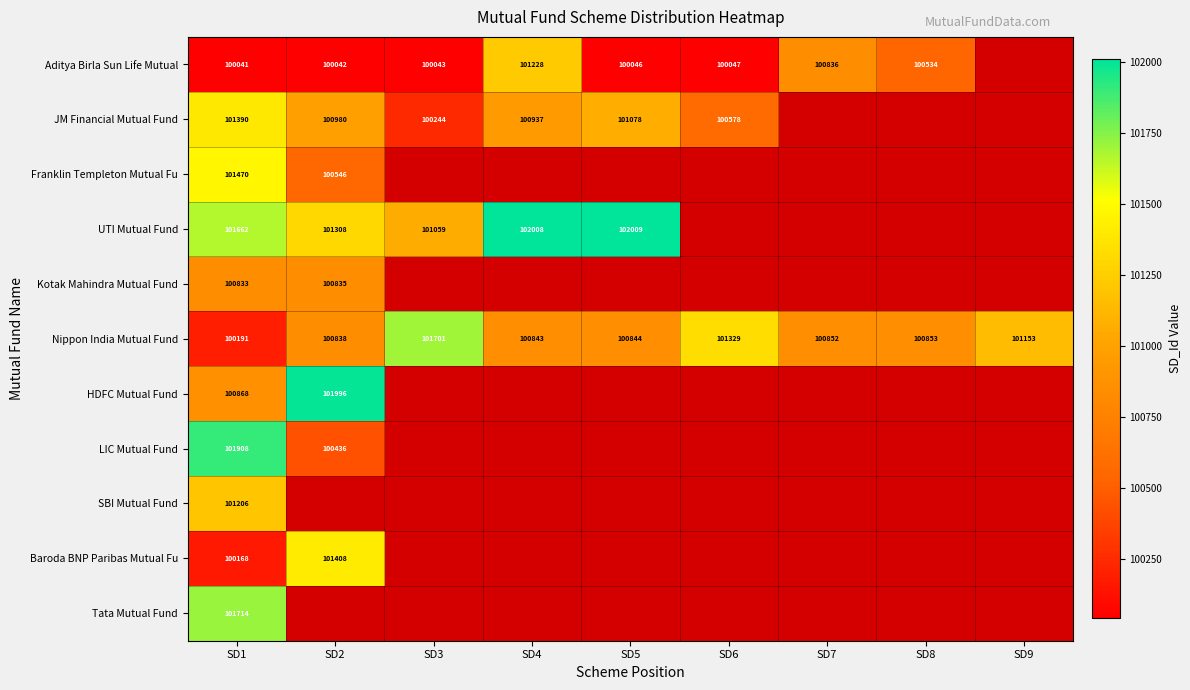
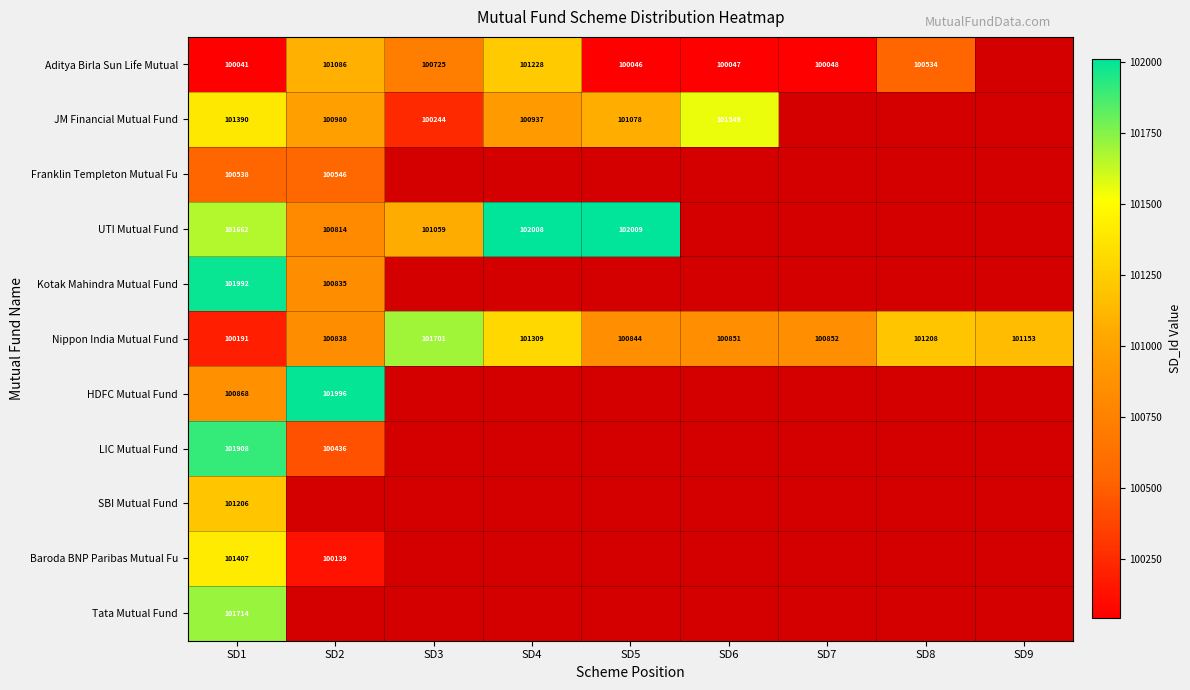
Aditya Birla Sun Life Mutual, SD2: 100042 -> 101086
Aditya Birla Sun Life Mutual, SD3: 100043 -> 100725
Aditya Birla Sun Life Mutual, SD7: 100836 -> 100048
JM Financial Mutual Fund, SD6: 100578 -> 101549
Franklin Templeton Mutual Fu, SD1: 101470 -> 100538
UTI Mutual Fund, SD2: 101308 -> 100814
Kotak Mahindra Mutual Fund, SD1: 100833 -> 101992
Nippon India Mutual Fund, SD4: 100843 -> 101309
Nippon India Mutual Fund, SD6: 101329 -> 100851
Nippon India Mutual Fund, SD8: 100853 -> 101208
Baroda BNP Paribas Mutual Fu, SD1: 100168 -> 101407
Baroda BNP Paribas Mutual Fu, SD2: 101408 -> 100139
